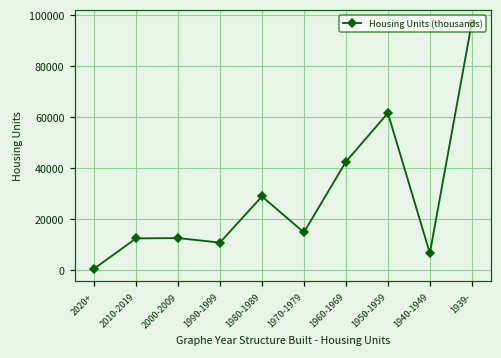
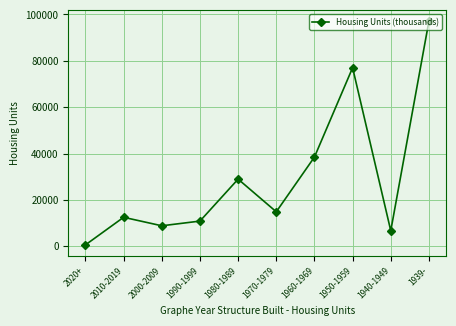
2000-2009: 13000 -> 9000
1960-1969: 43000 -> 38000
1950-1959: 62000 -> 77000
